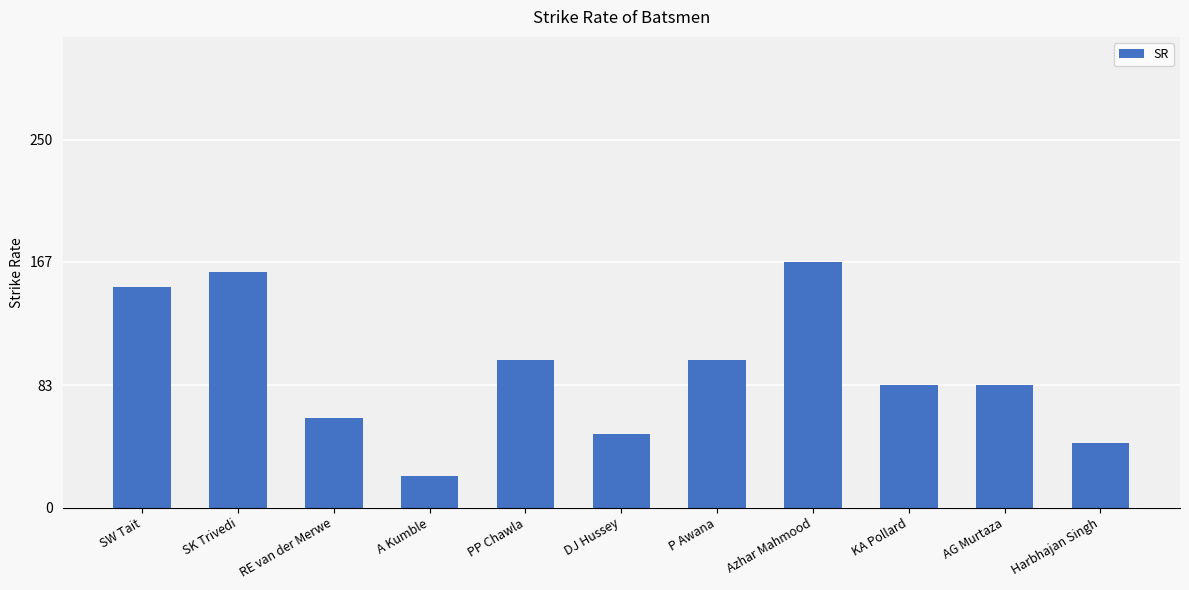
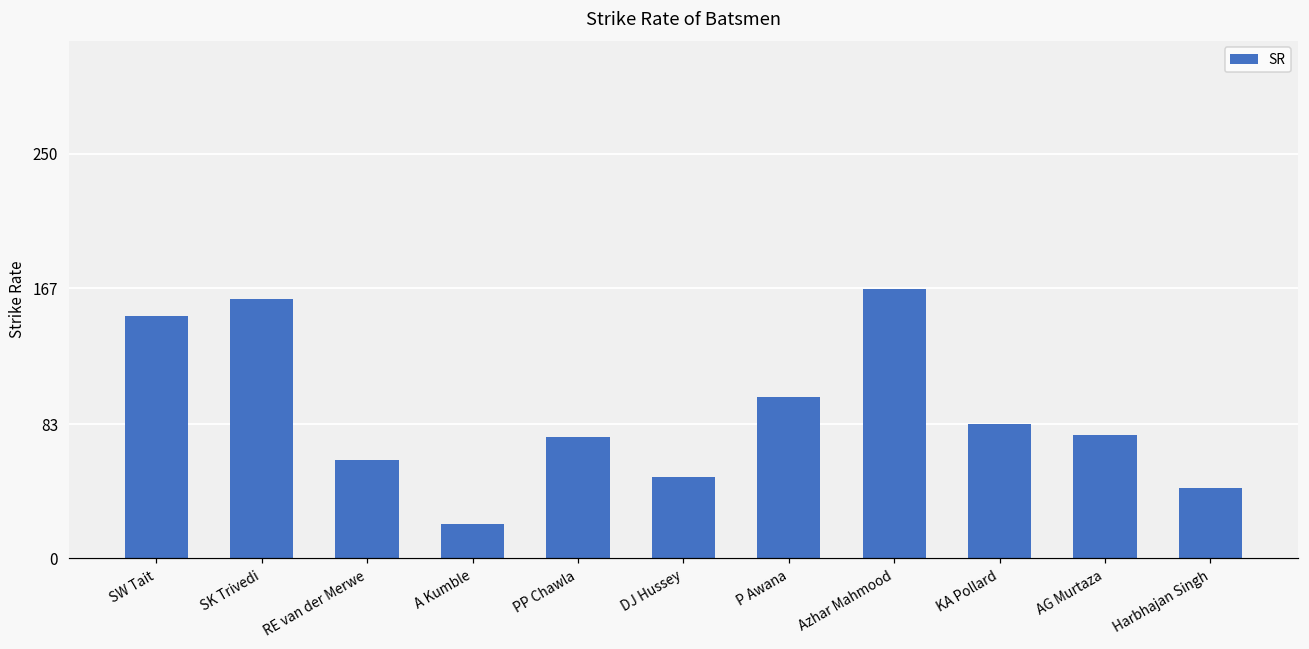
PP Chawla: 100 -> 75
AG Murtaza: 83 -> 76
